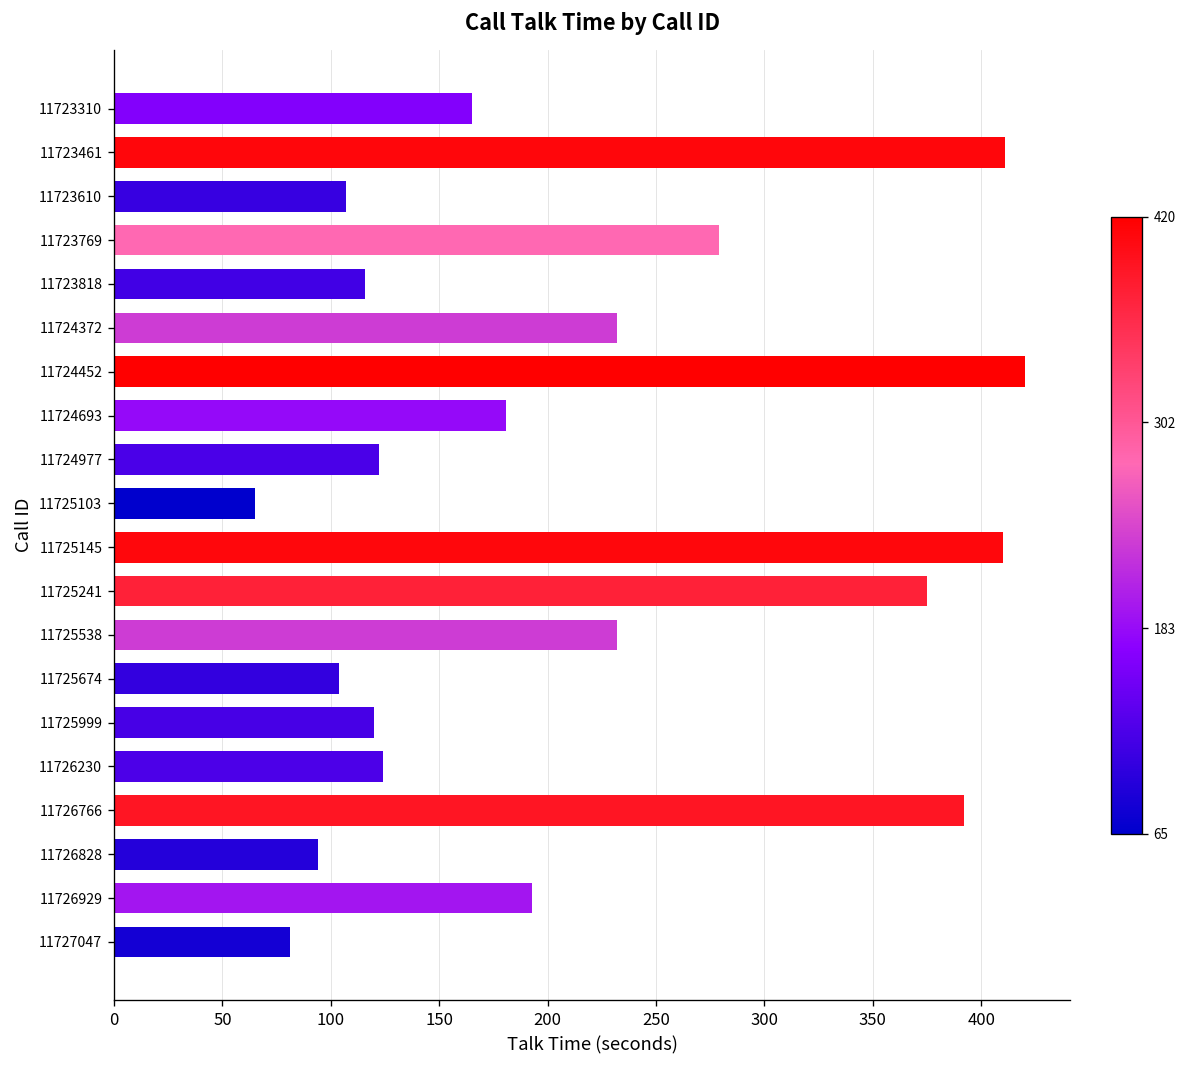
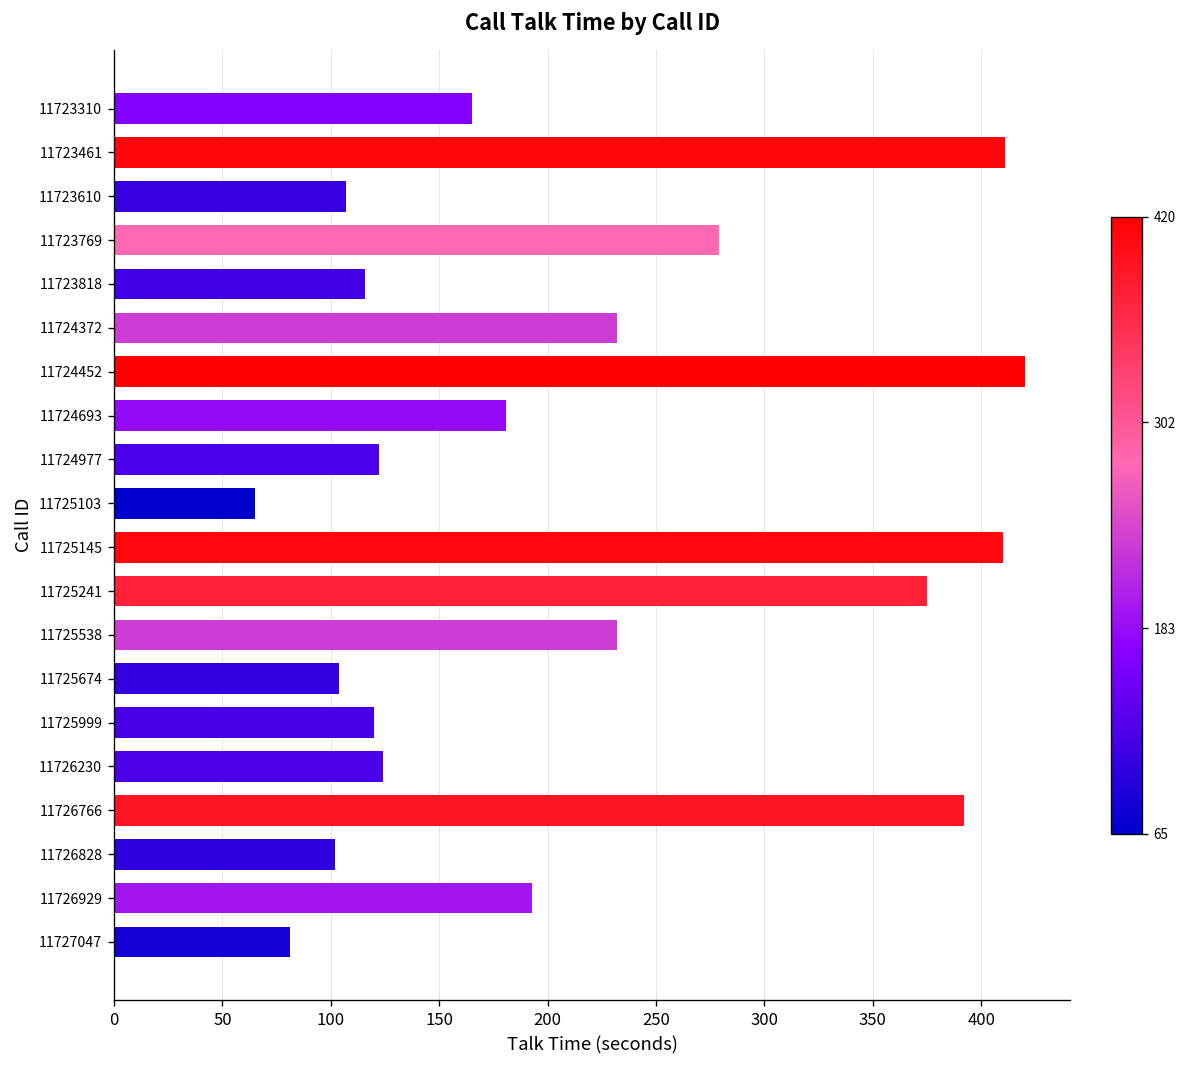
11726828: 94 -> 102
